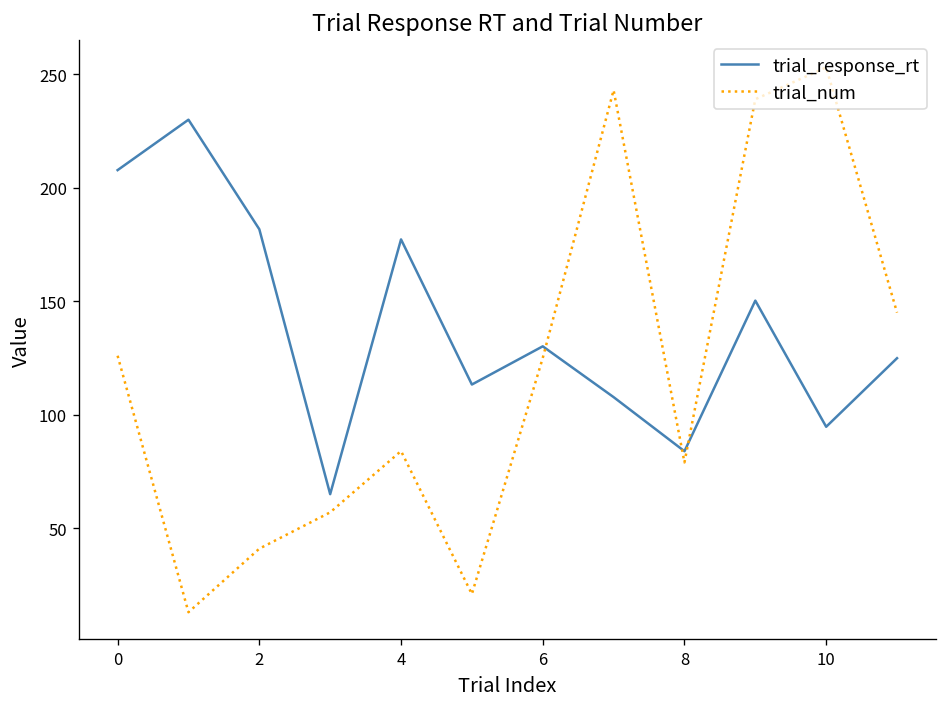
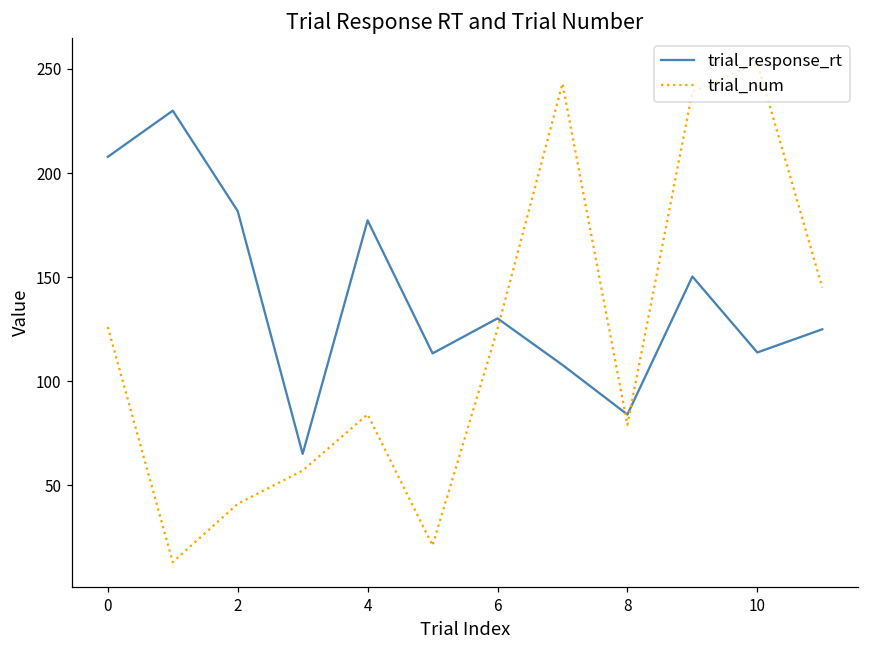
trial_response_rt, 10: 95 -> 114
